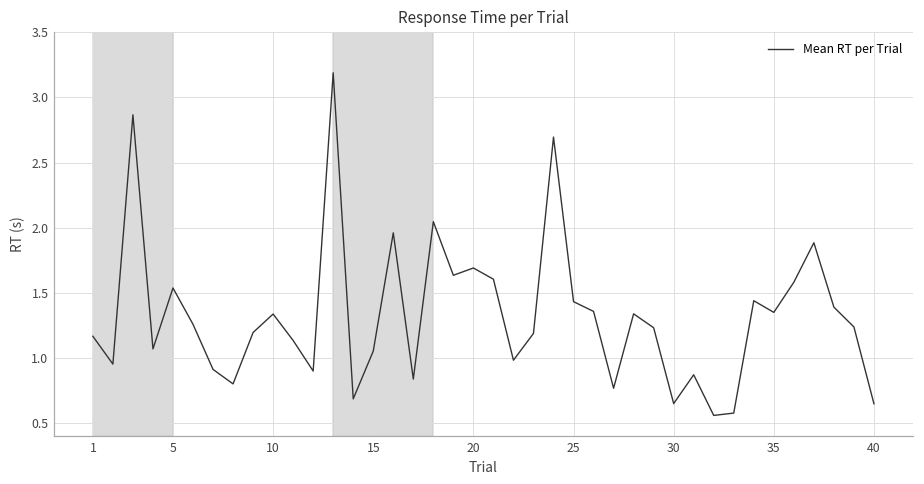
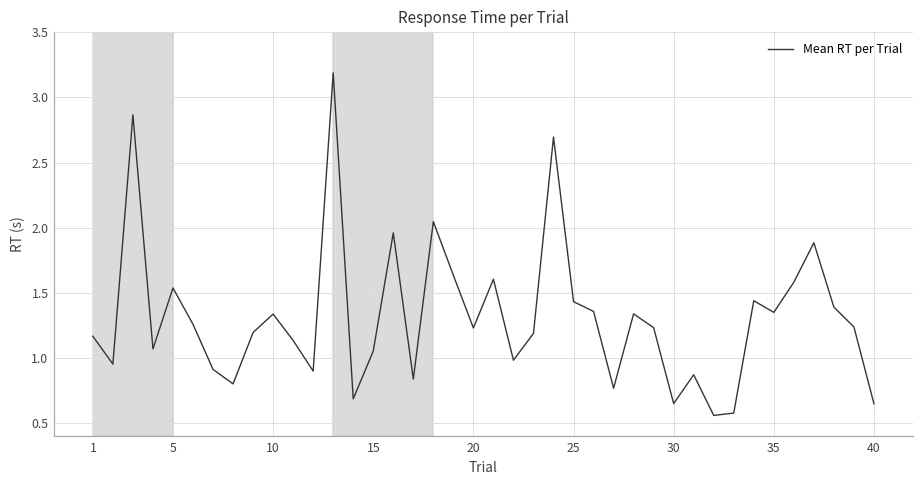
20: 1.69 -> 1.23
